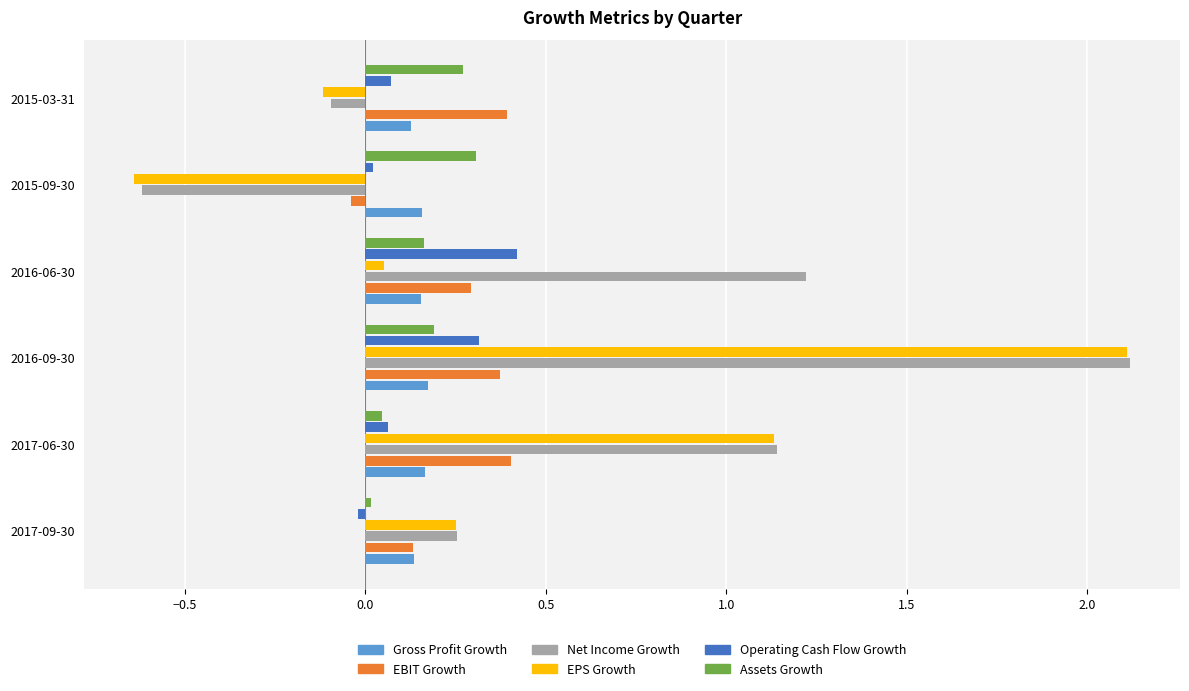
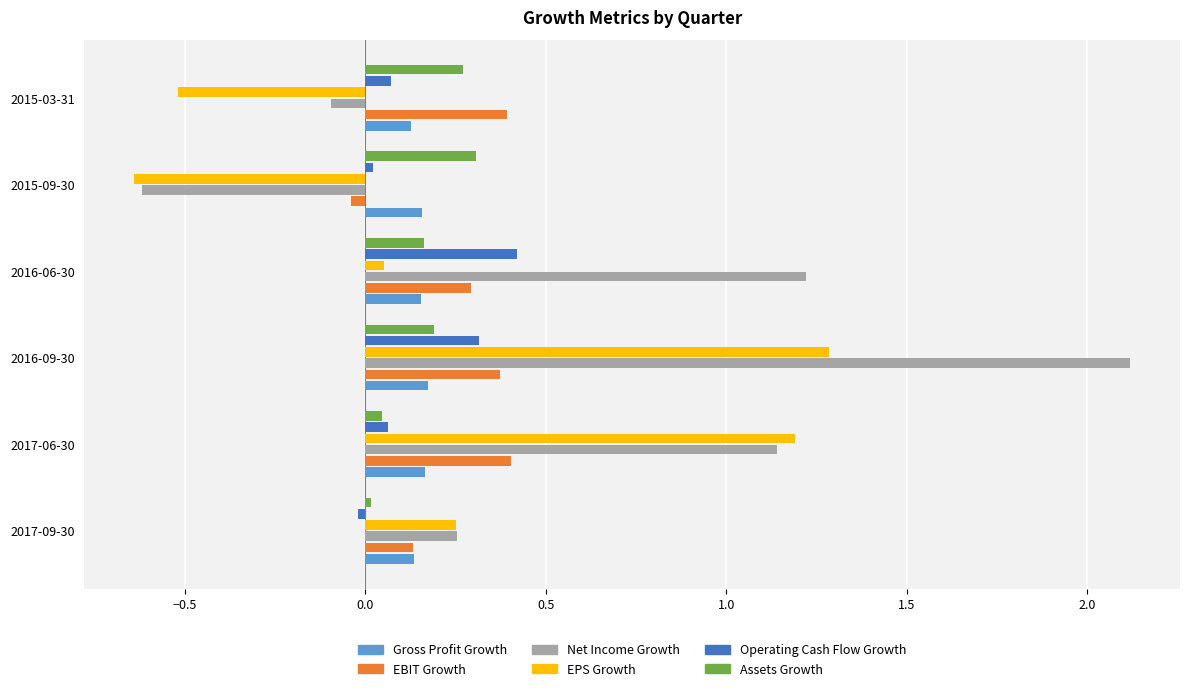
EPS Growth, 2015-03-31: -0.12 -> -0.52
EPS Growth, 2016-09-30: 2.11 -> 1.28
EPS Growth, 2017-06-30: 1.13 -> 1.19
